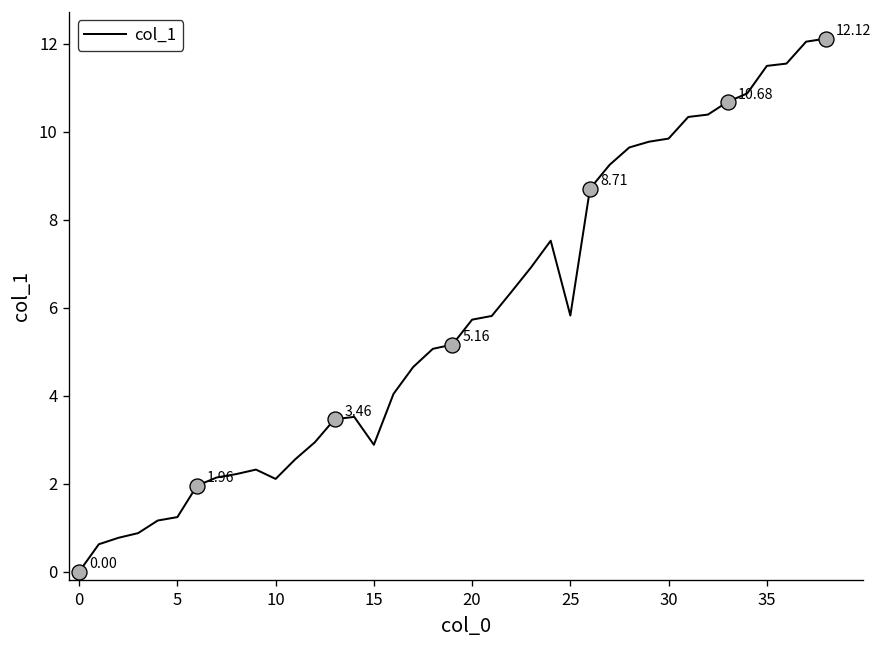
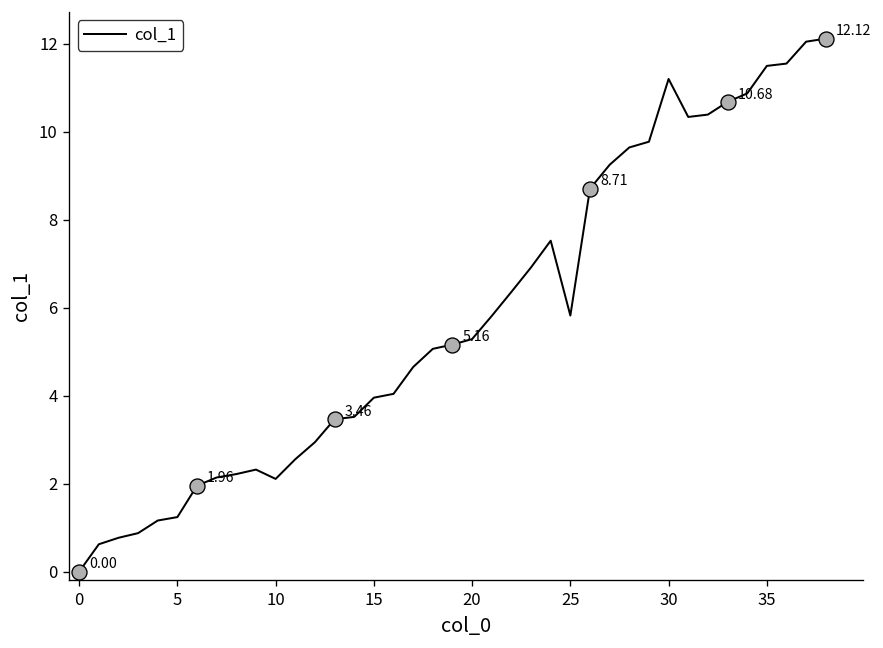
col_1, 15: 2.9 -> 4.0
col_1, 20: 5.7 -> 5.3
col_1, 30: 9.8 -> 11.2
